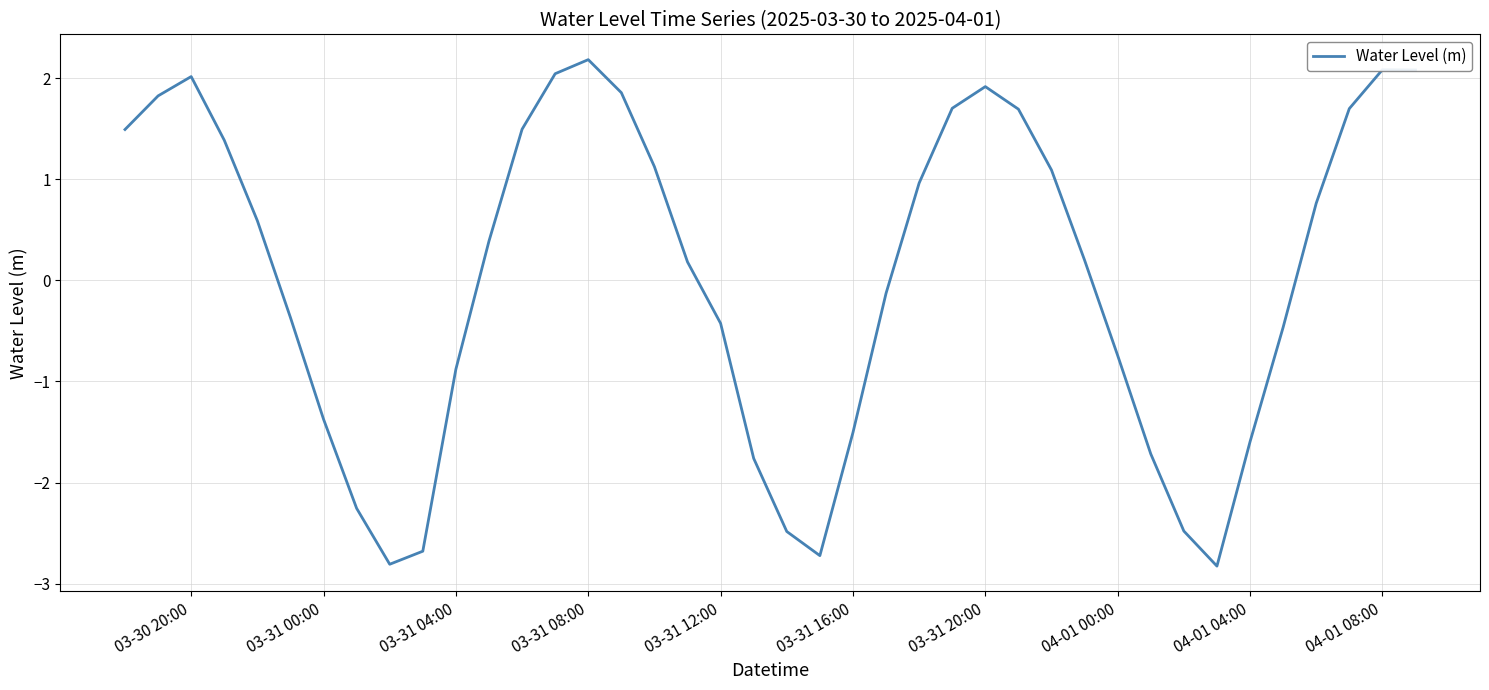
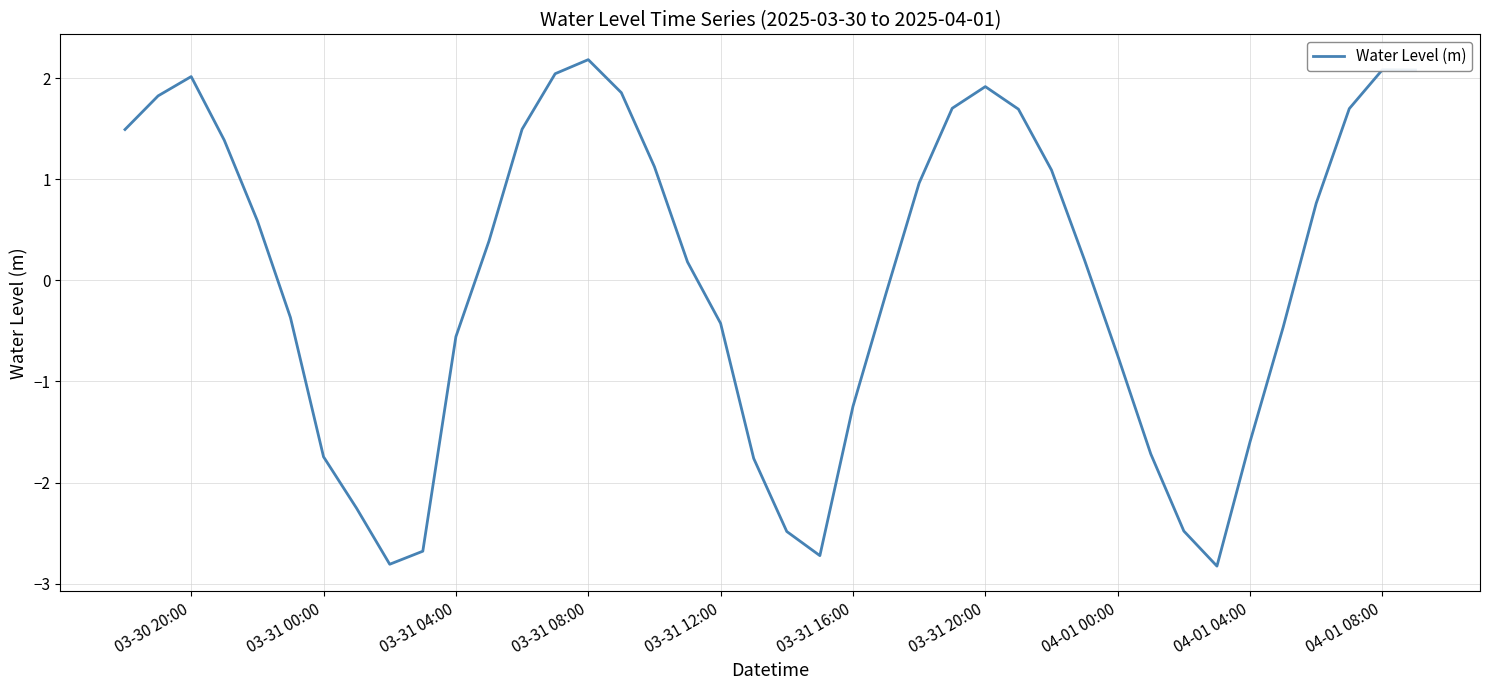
03-31 00:00: -1.37 -> -1.74
03-31 04:00: -0.88 -> -0.56
03-31 16:00: -1.50 -> -1.25
